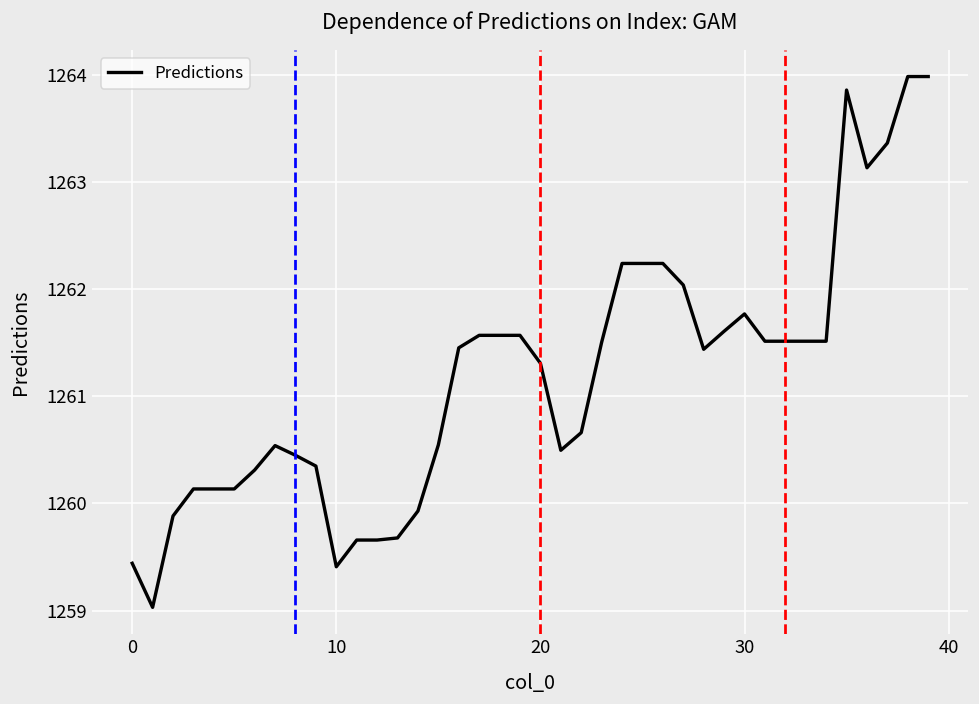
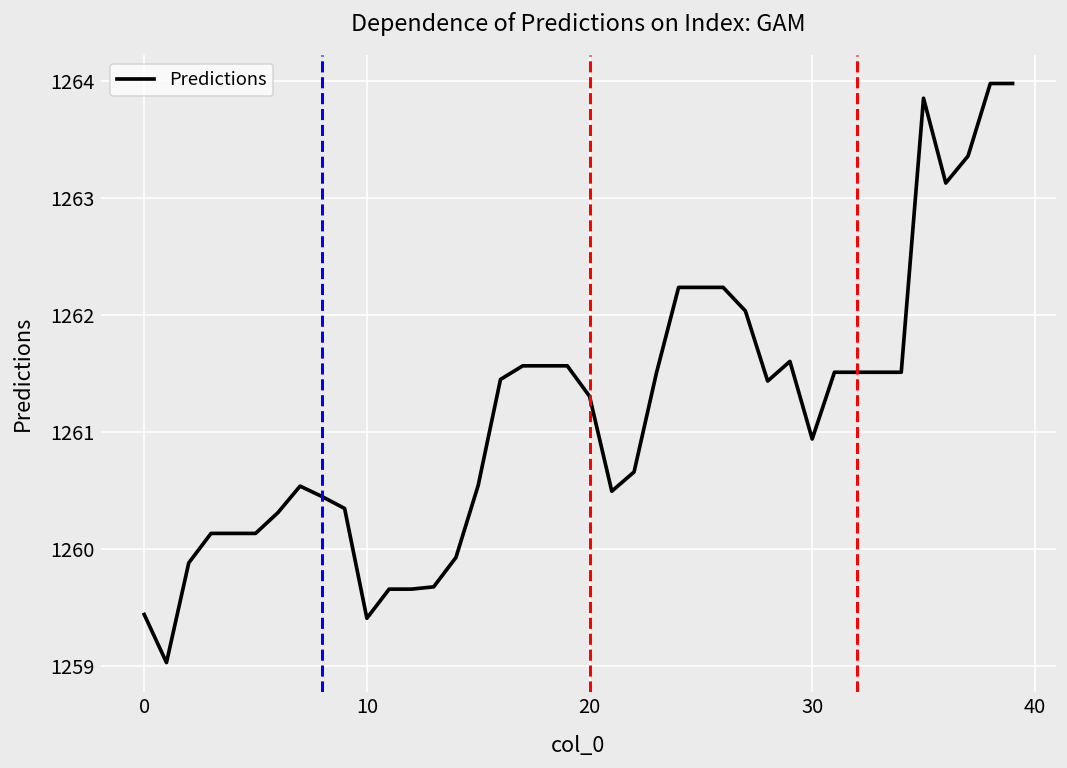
30: 1261.8 -> 1260.9
